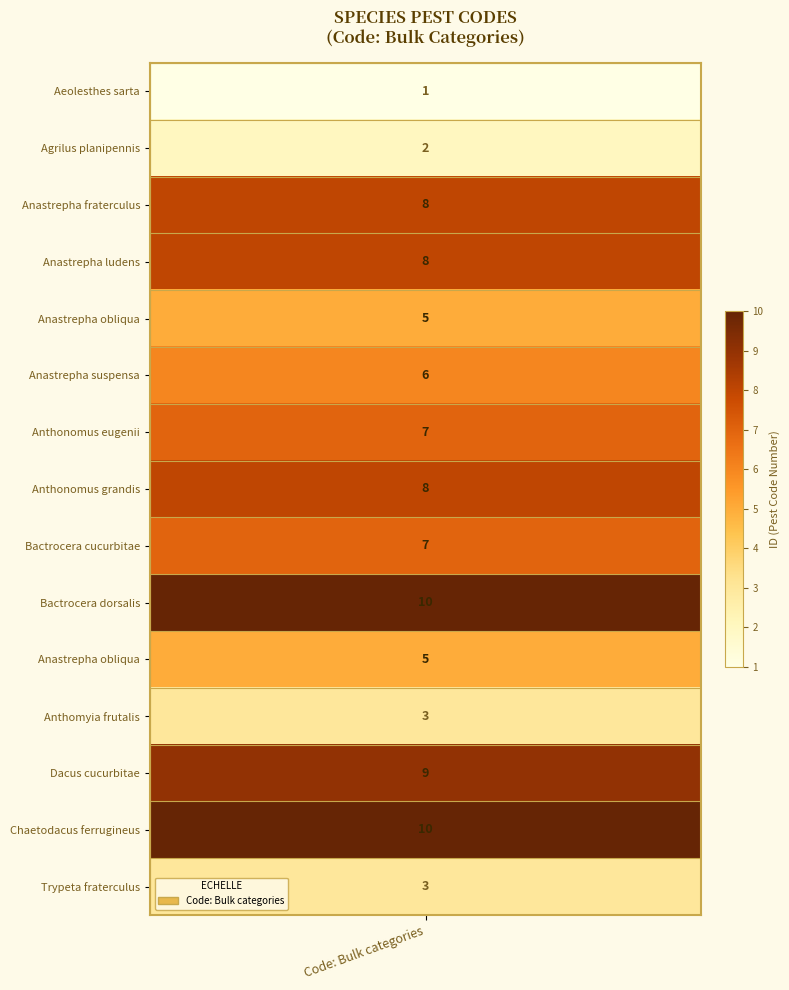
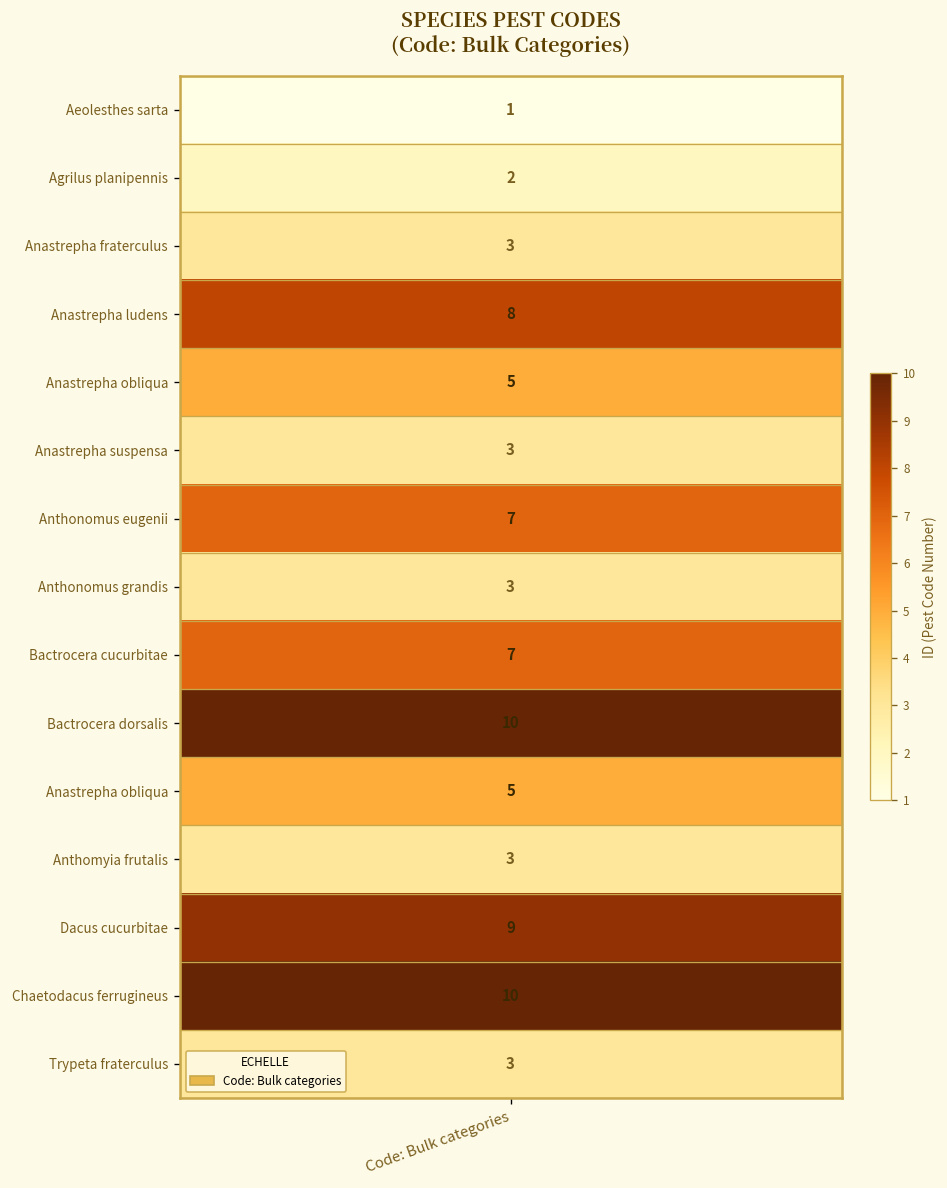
Anastrepha fraterculus, Code: Bulk categories: 8 -> 3
Anastrepha suspensa, Code: Bulk categories: 6 -> 3
Anthonomus grandis, Code: Bulk categories: 8 -> 3
